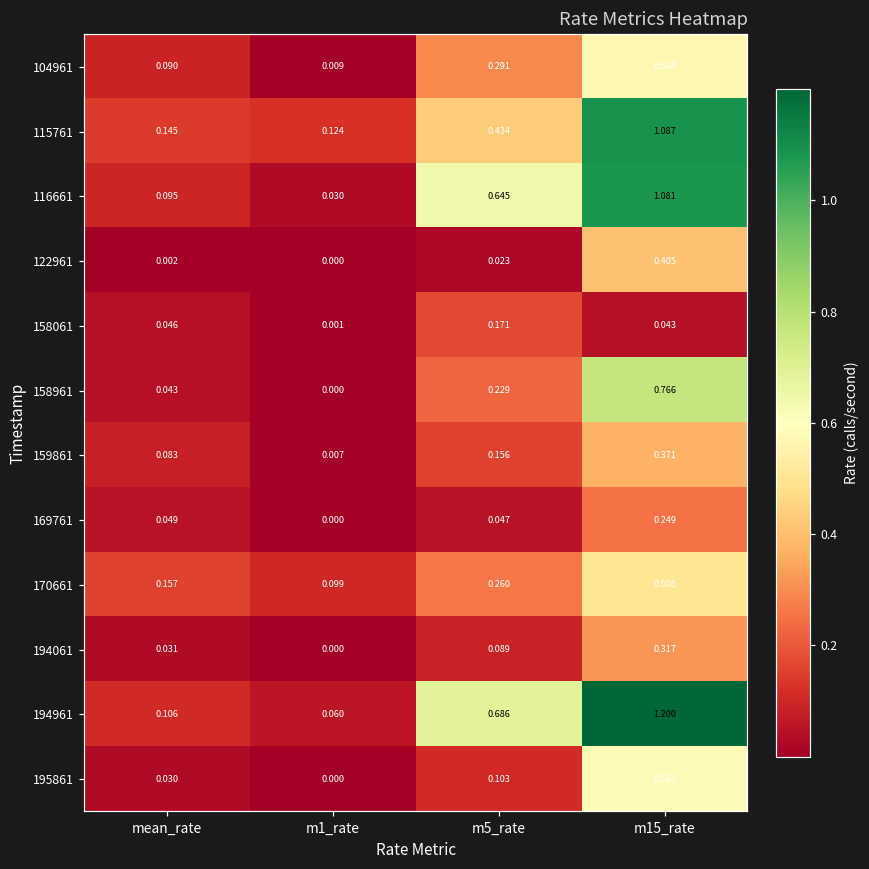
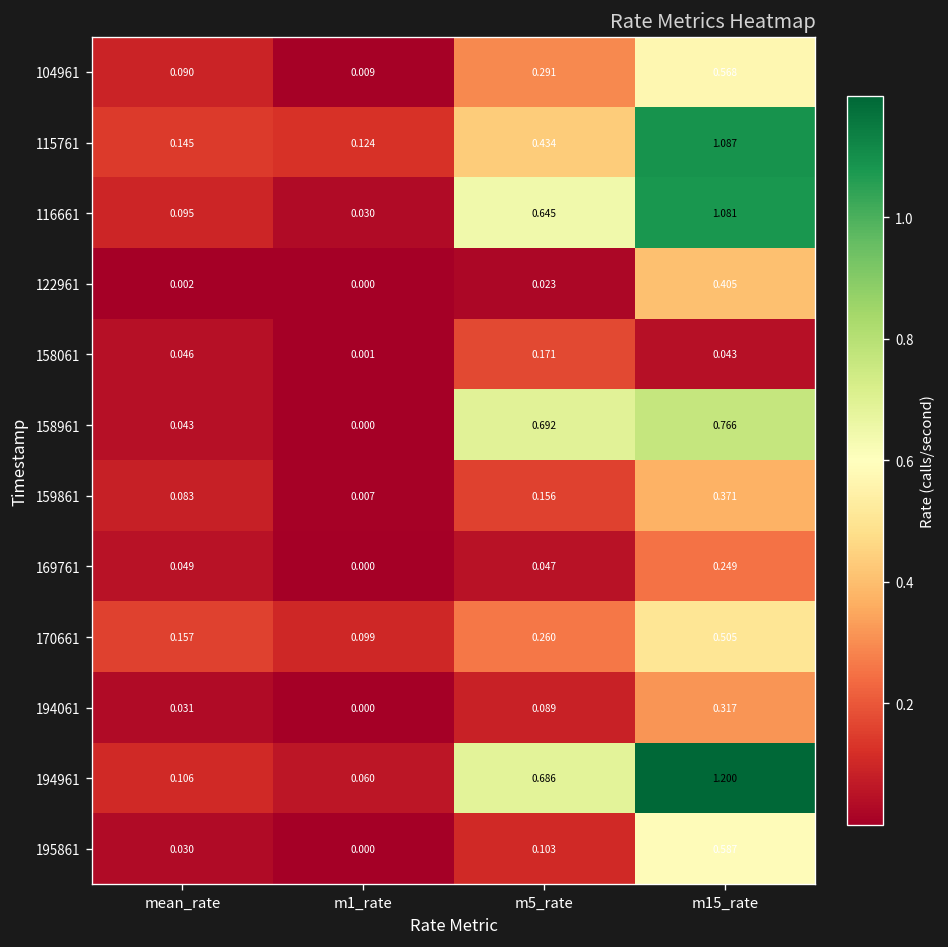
158961, m5_rate: 0.229 -> 0.692
